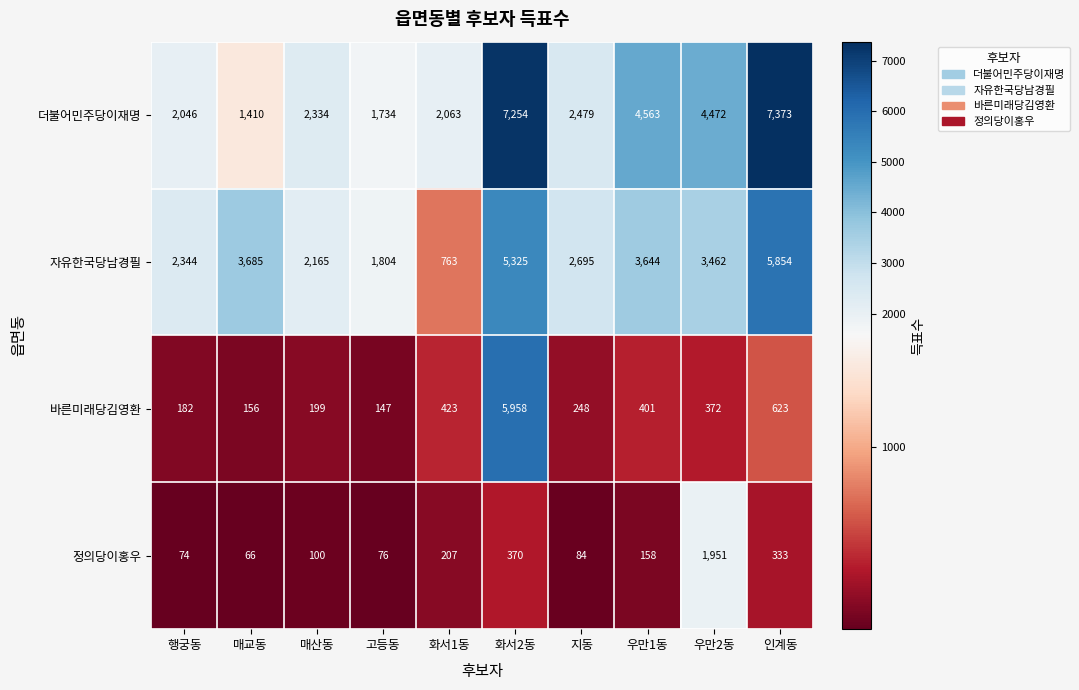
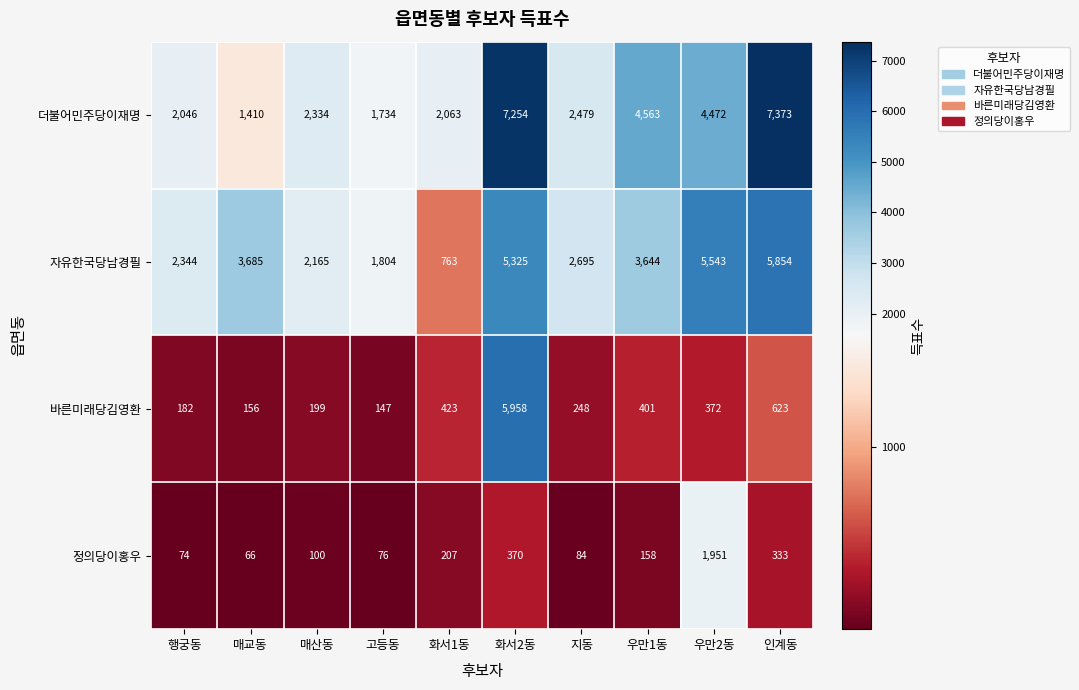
자유한국당남경필, 우만2동: 3,462 -> 5,543
